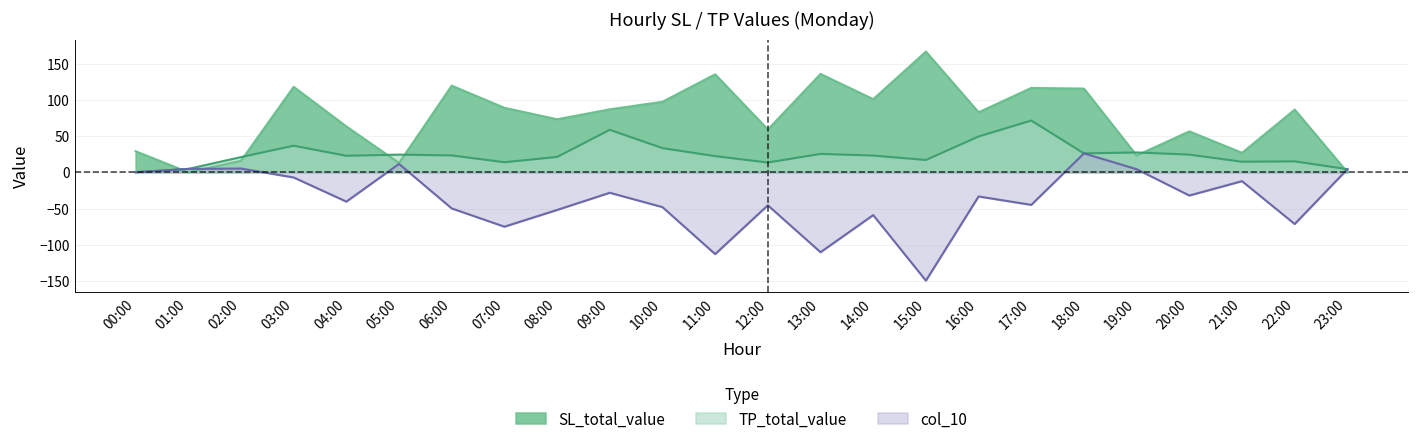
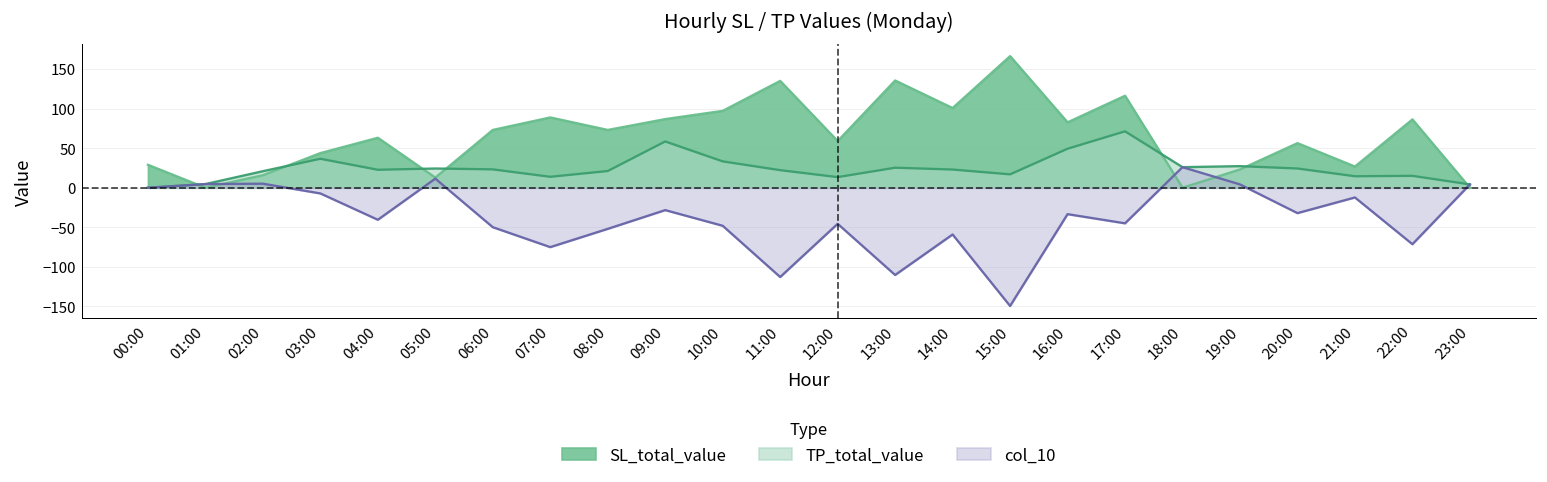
SL_total_value, 03:00: 120 -> 40
SL_total_value, 06:00: 120 -> 70
SL_total_value, 18:00: 120 -> 0
